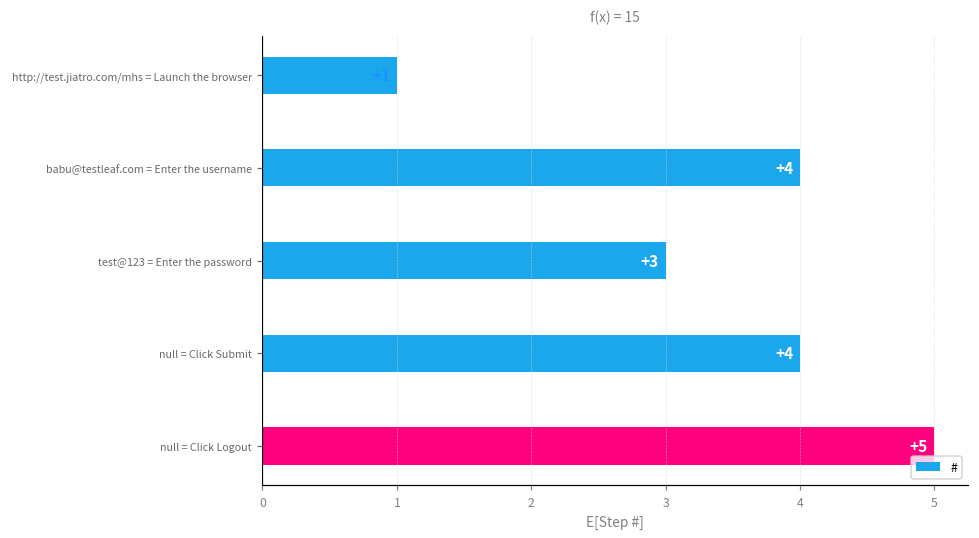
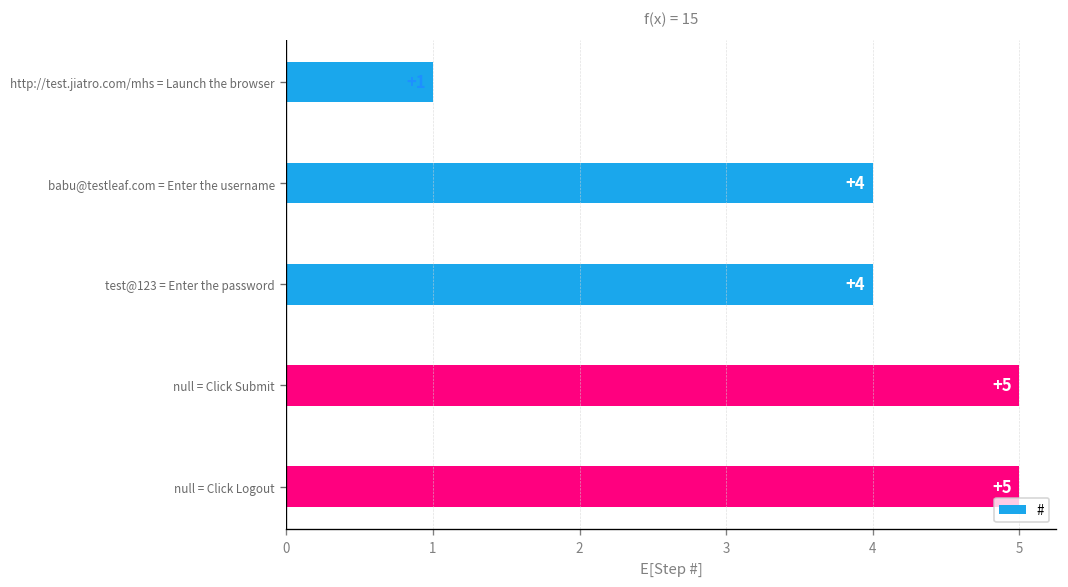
test@123 = Enter the password: +3 -> +4
null = Click Submit: +4 -> +5
